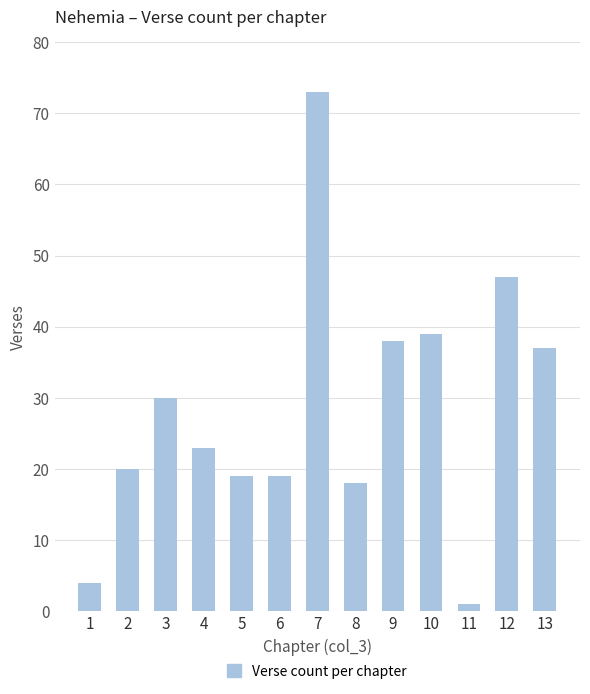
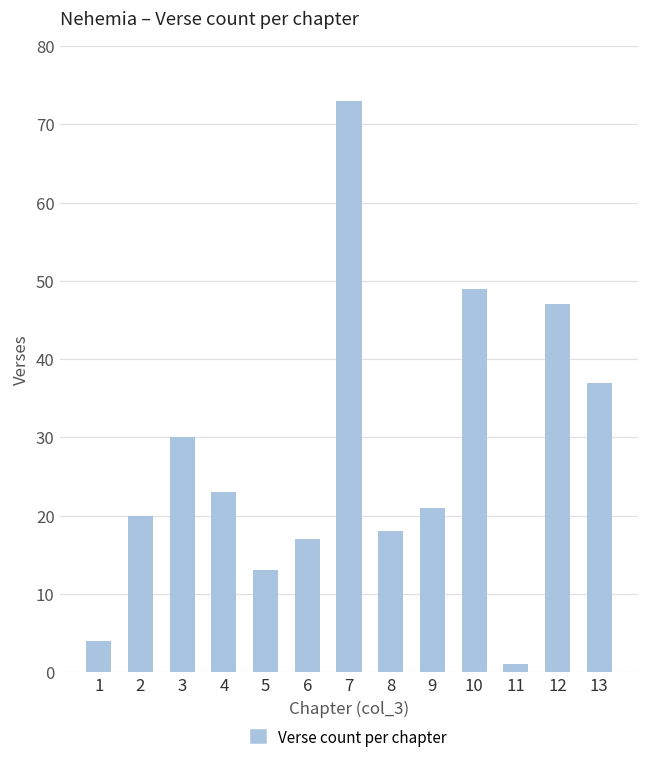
5: 19 -> 13
6: 19 -> 17
9: 38 -> 21
10: 39 -> 49
